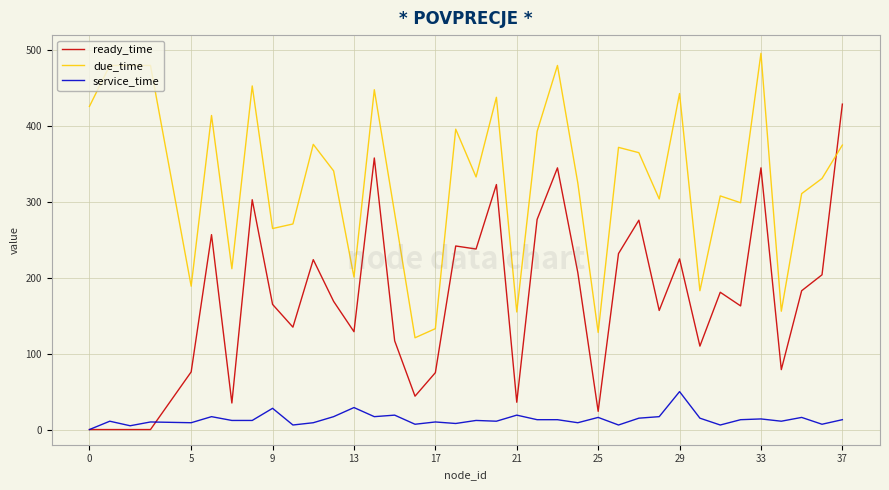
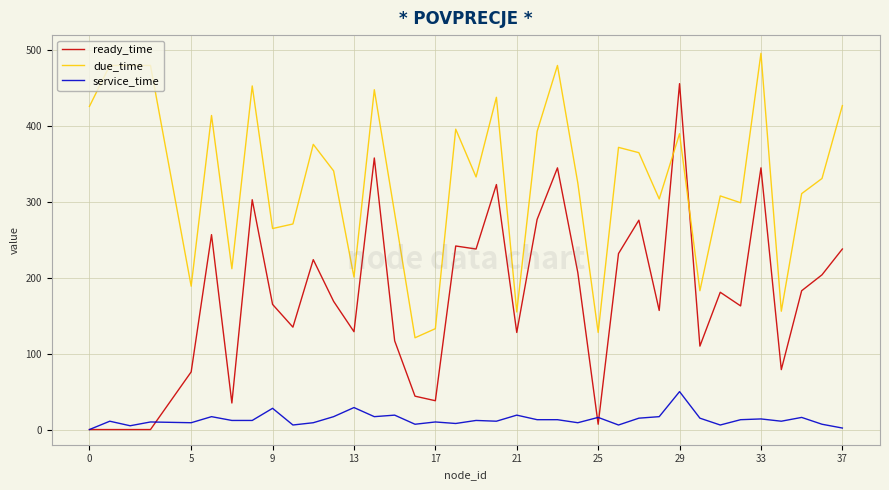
ready_time, 17: 80 -> 40
ready_time, 21: 40 -> 130
ready_time, 25: 20 -> 10
ready_time, 29: 230 -> 460
due_time, 29: 440 -> 390
ready_time, 37: 430 -> 240
due_time, 37: 380 -> 430
service_time, 37: 10 -> 0
